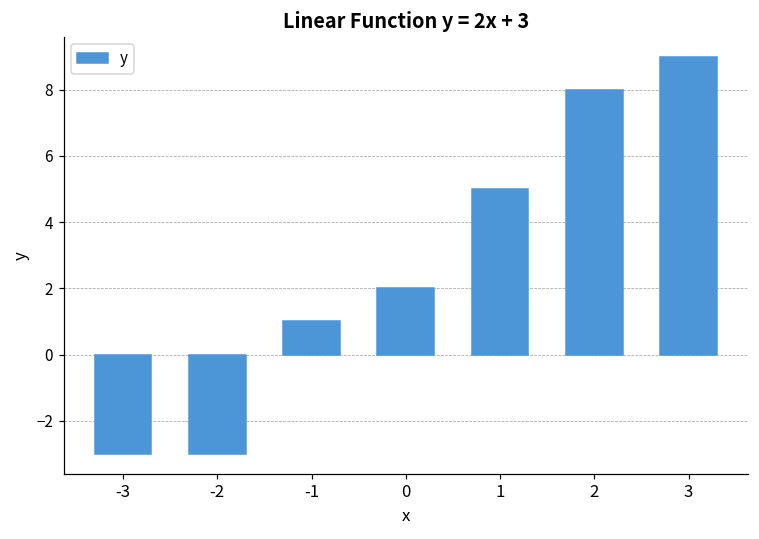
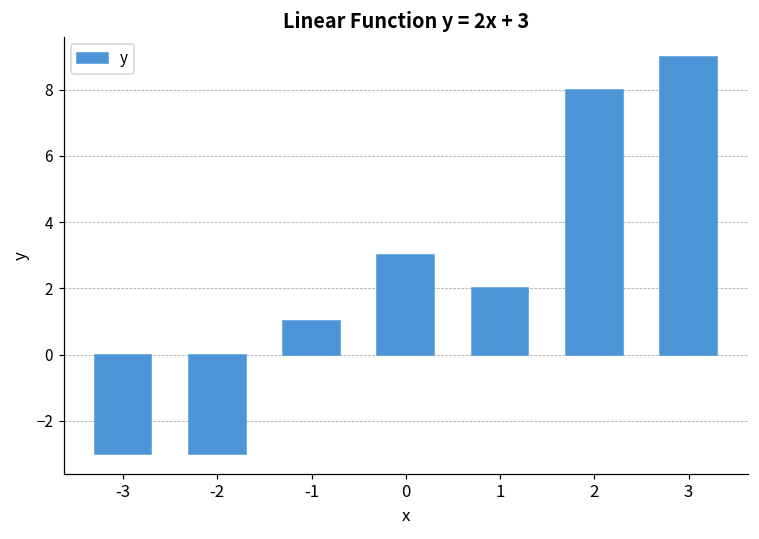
0: 2 -> 3
1: 5 -> 2
